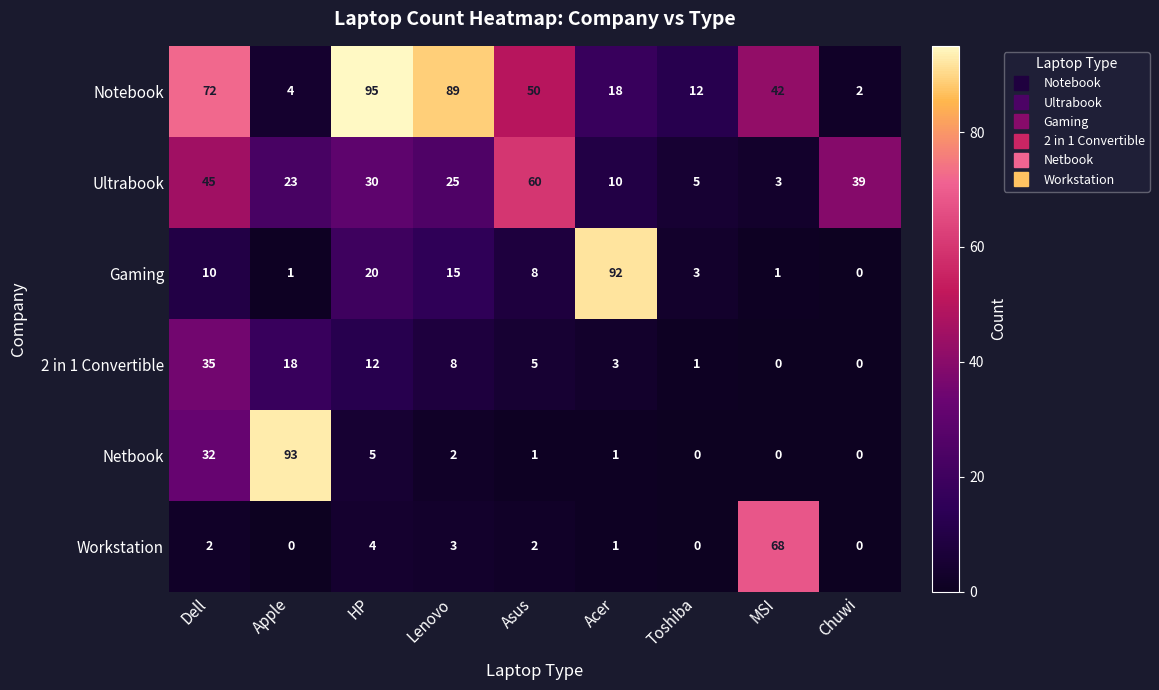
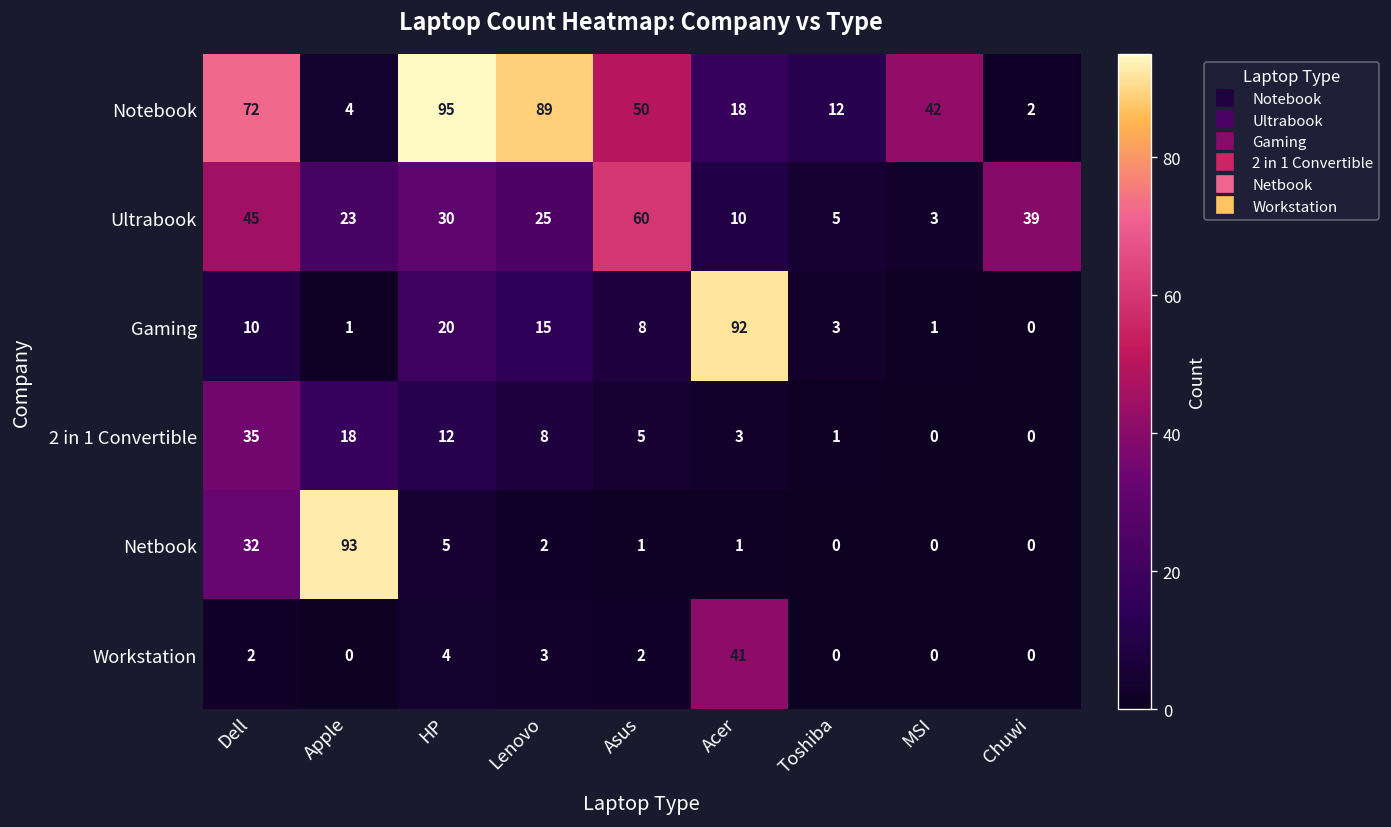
Workstation, Acer: 1 -> 41
Workstation, MSI: 68 -> 0
